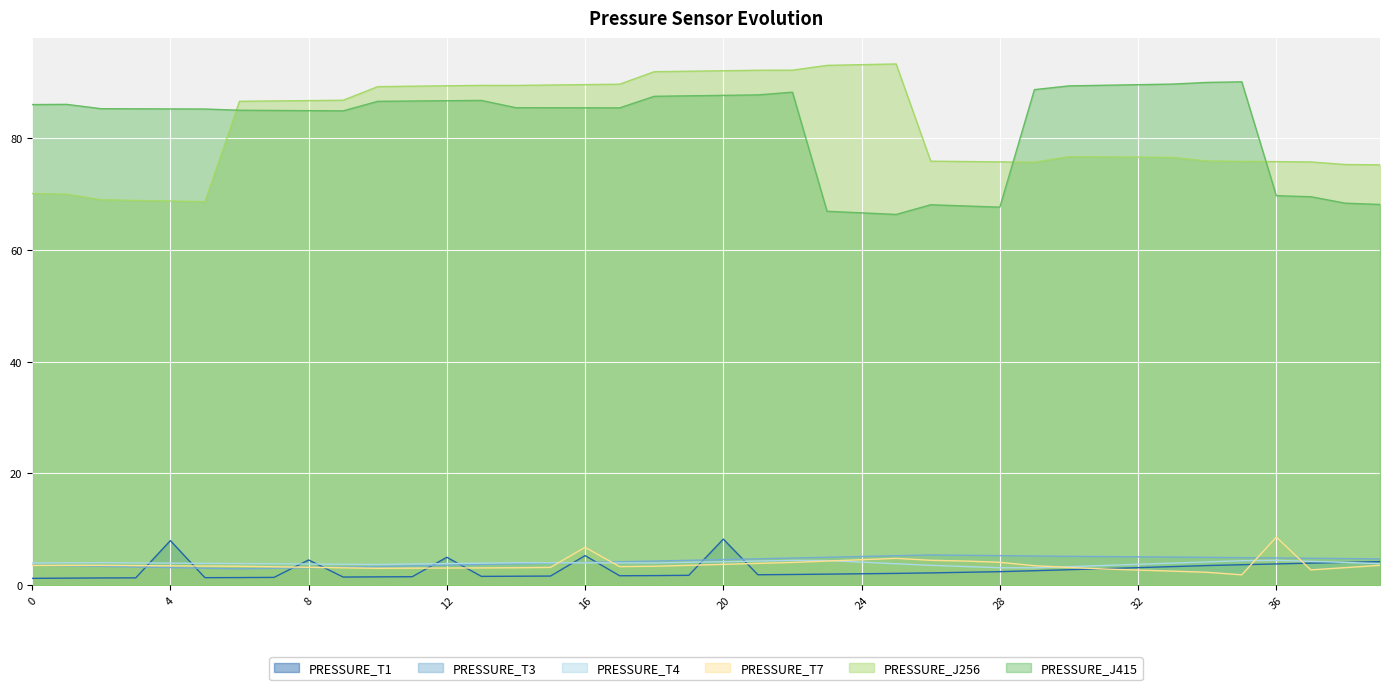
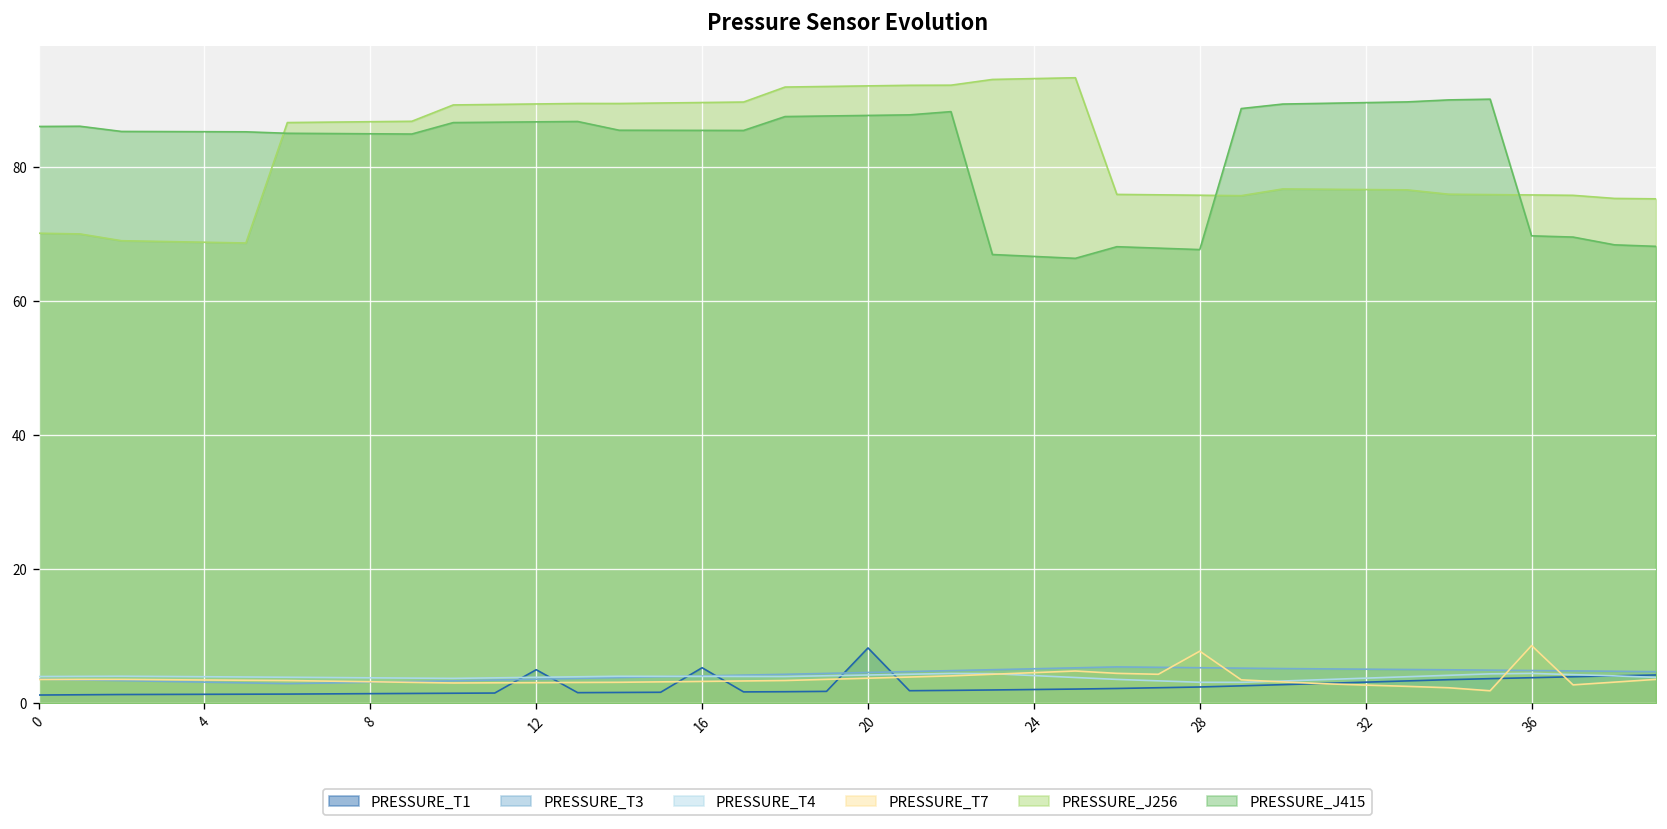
PRESSURE_T1, 4: 8 -> 1
PRESSURE_T1, 8: 5 -> 1
PRESSURE_T7, 16: 7 -> 3
PRESSURE_T7, 28: 4 -> 8
